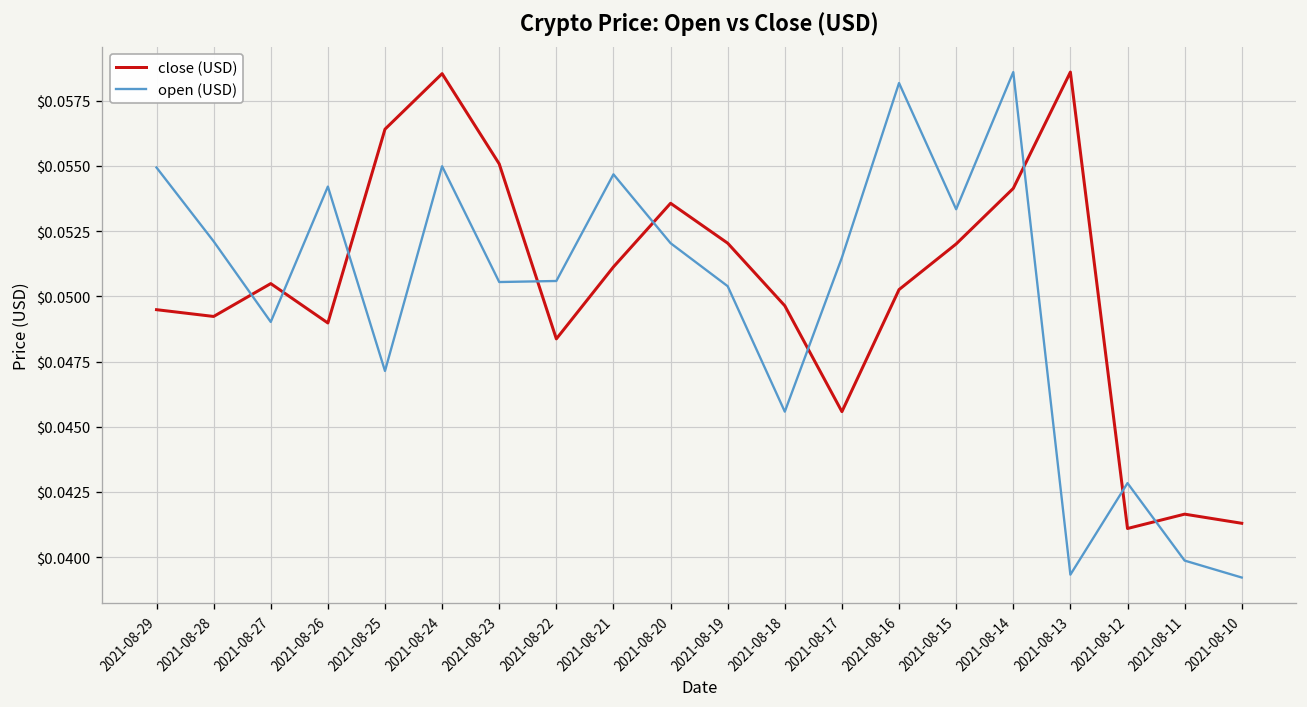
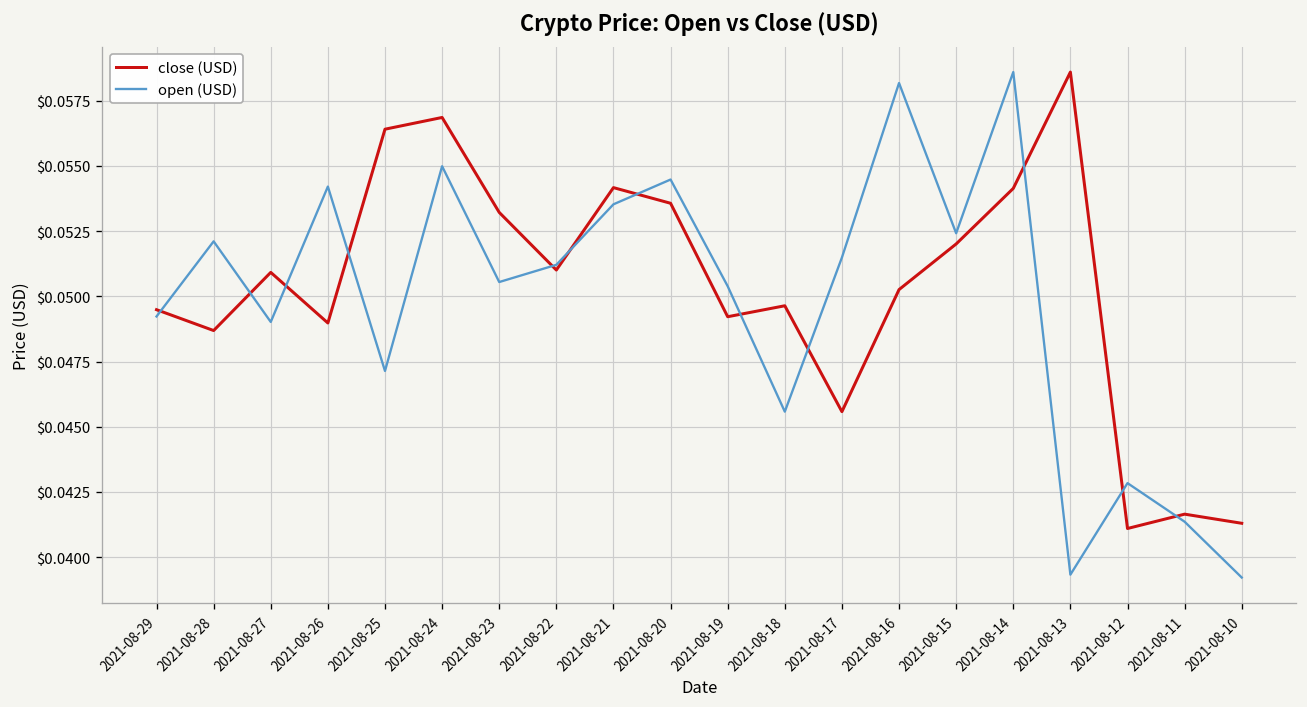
open (USD), 2021-08-29: $0.0549 -> $0.0492
close (USD), 2021-08-28: $0.0492 -> $0.0487
close (USD), 2021-08-27: $0.0505 -> $0.0509
close (USD), 2021-08-24: $0.0585 -> $0.0569
close (USD), 2021-08-23: $0.0551 -> $0.0532
close (USD), 2021-08-22: $0.0484 -> $0.0510
open (USD), 2021-08-22: $0.0506 -> $0.0512
close (USD), 2021-08-21: $0.0511 -> $0.0542
open (USD), 2021-08-21: $0.0547 -> $0.0535
open (USD), 2021-08-20: $0.0520 -> $0.0545
close (USD), 2021-08-19: $0.0520 -> $0.0492
open (USD), 2021-08-15: $0.0533 -> $0.0524
open (USD), 2021-08-11: $0.0399 -> $0.0414
